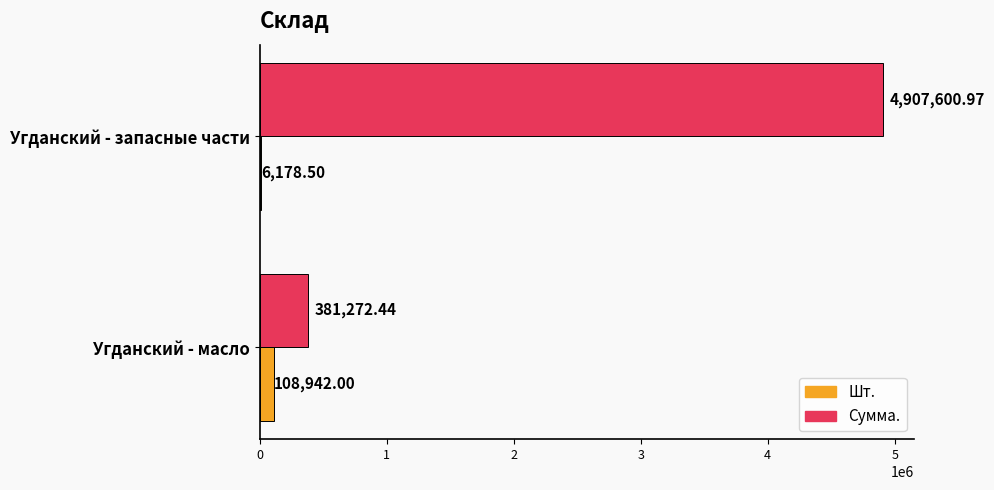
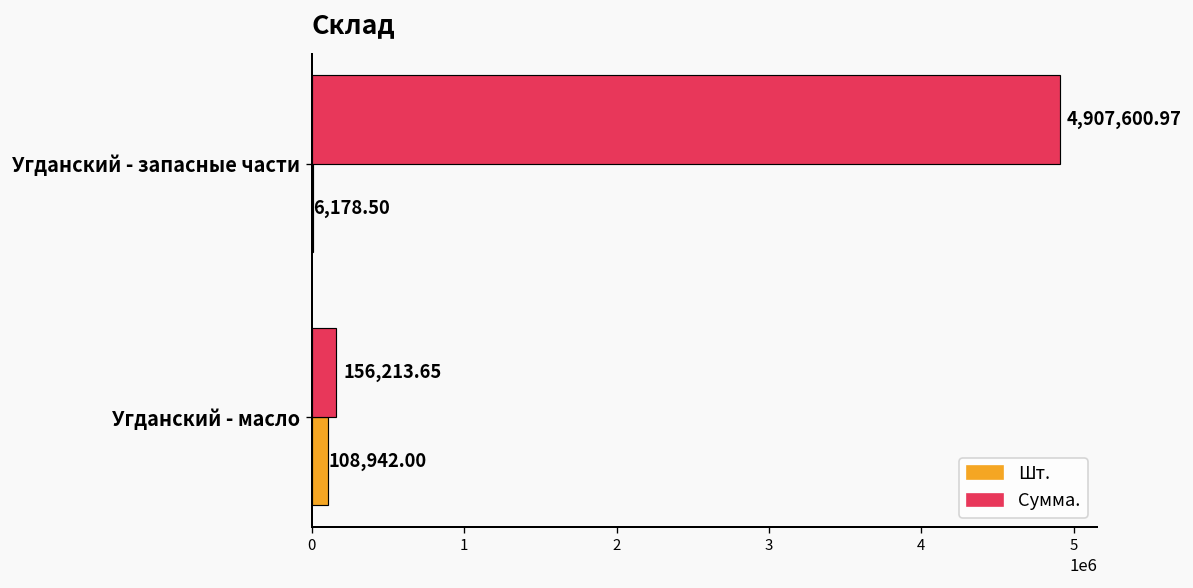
Сумма., Угданский - масло: 381,272.44 -> 156,213.65
